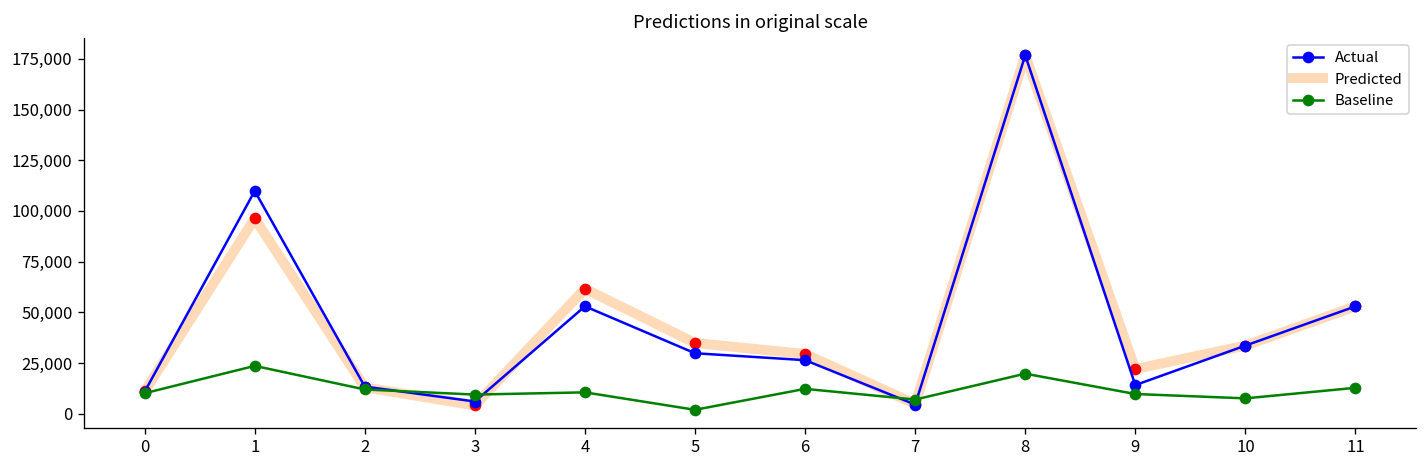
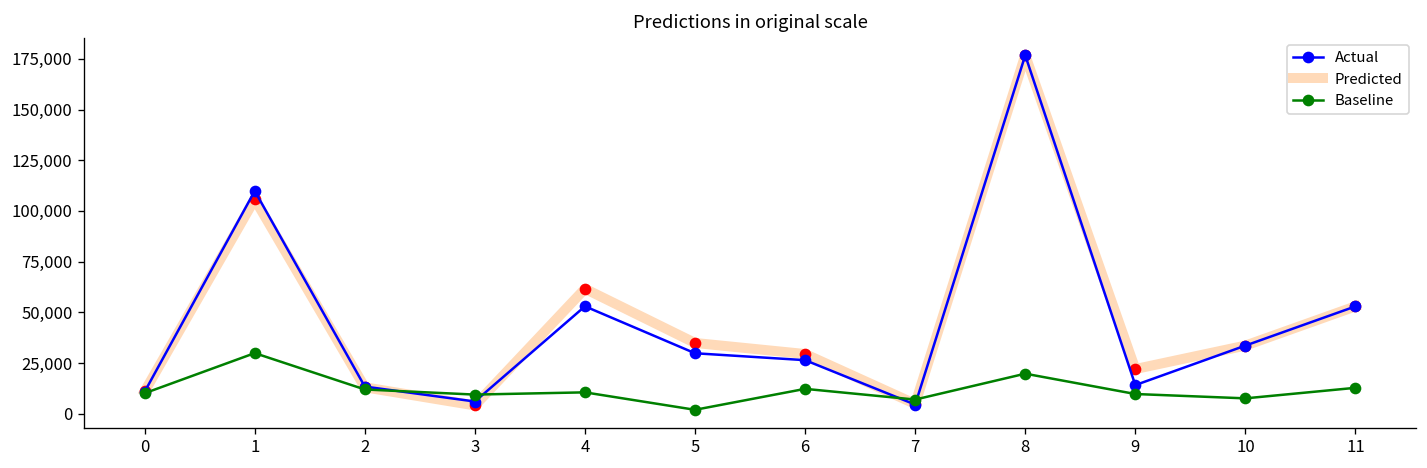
Predicted, 1: 96,000 -> 106,000
Baseline, 1: 24,000 -> 30,000
